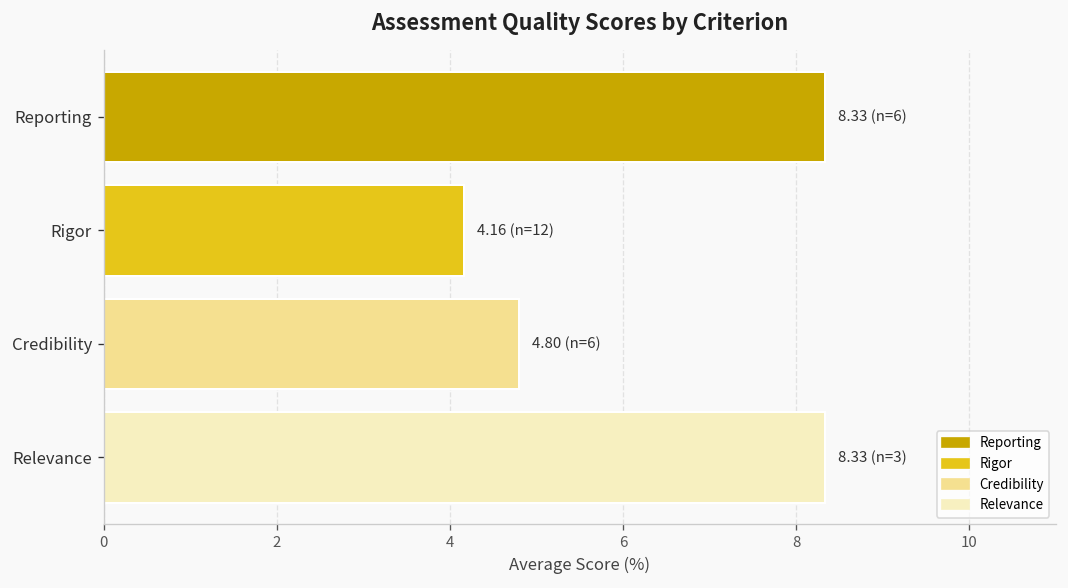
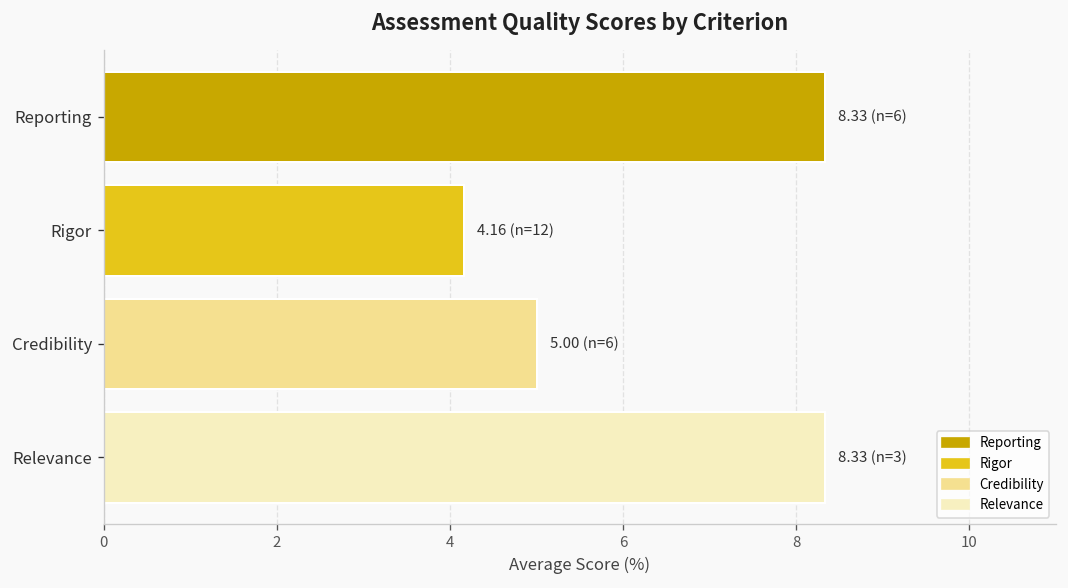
Credibility: 4.80 -> 5.00
